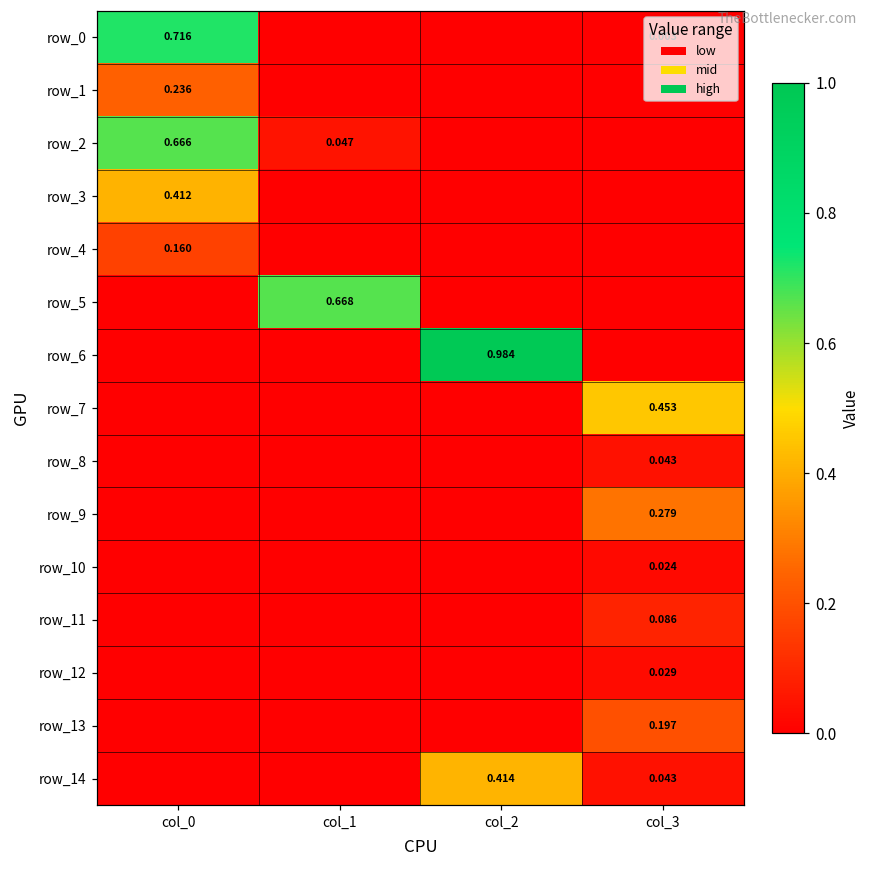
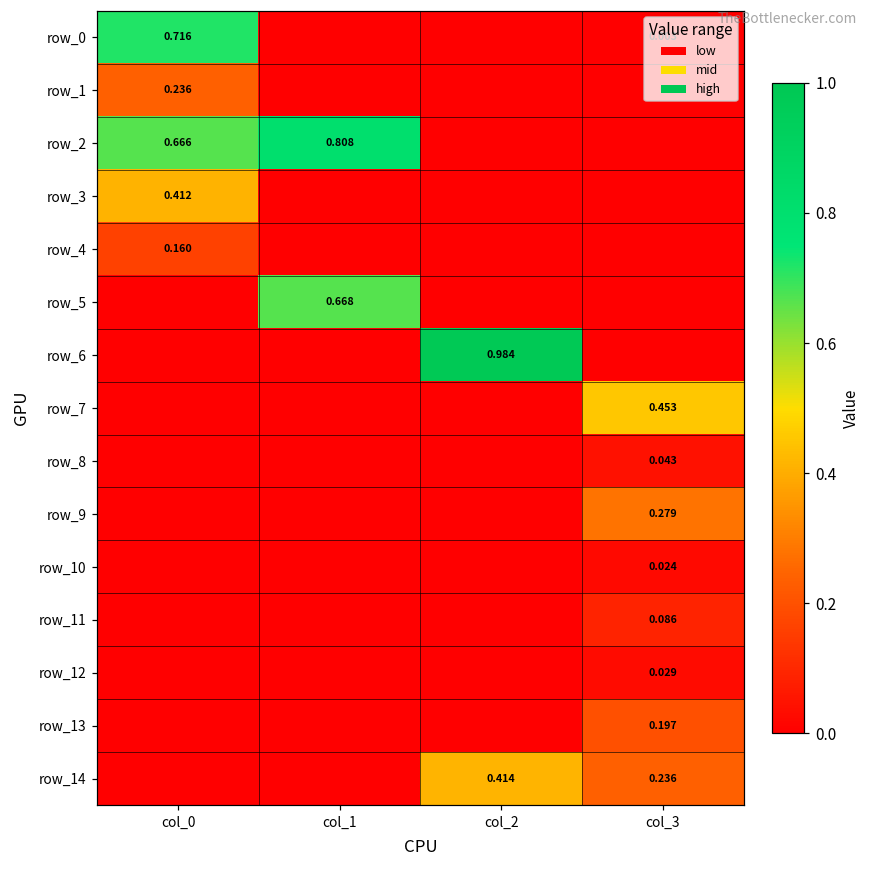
row_2, col_1: 0.047 -> 0.808
row_14, col_3: 0.043 -> 0.236
